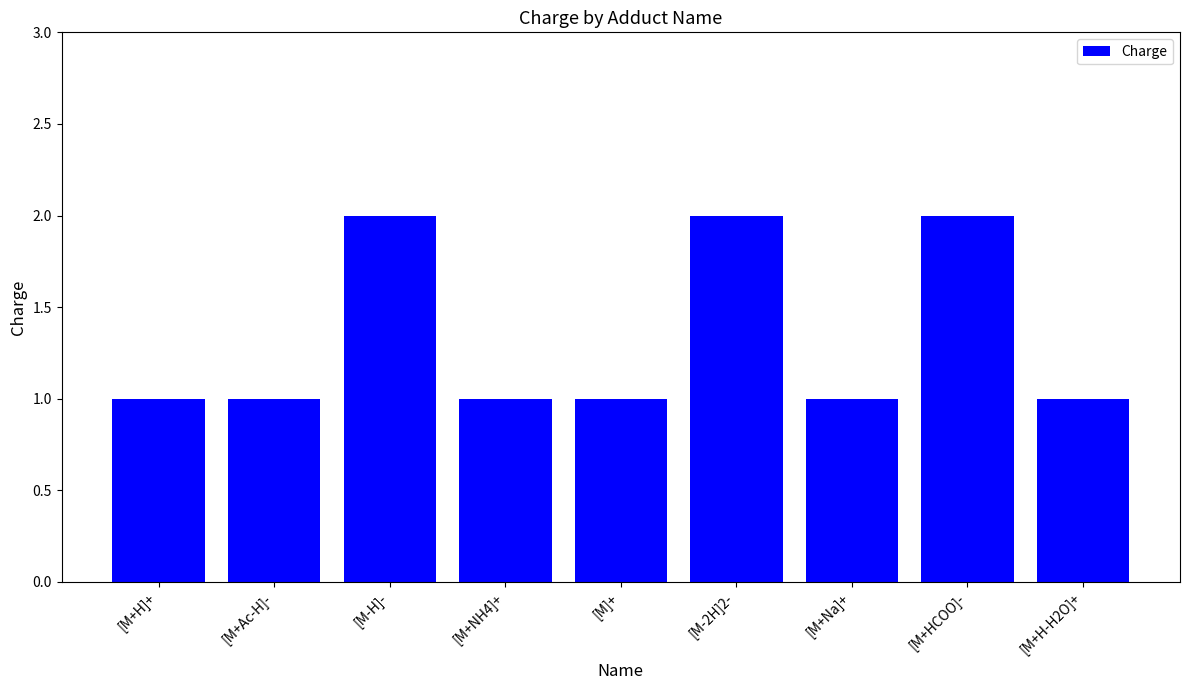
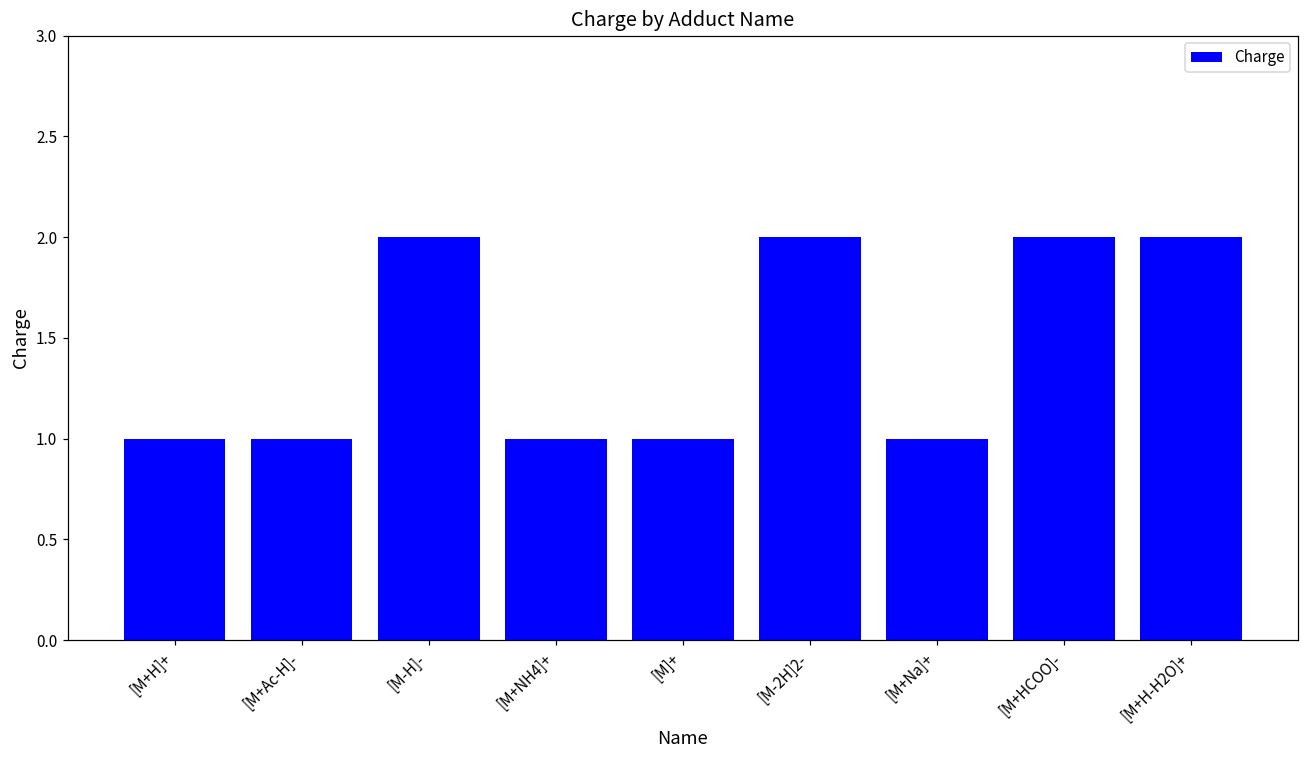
[M+H-H2O]+: 1 -> 2
